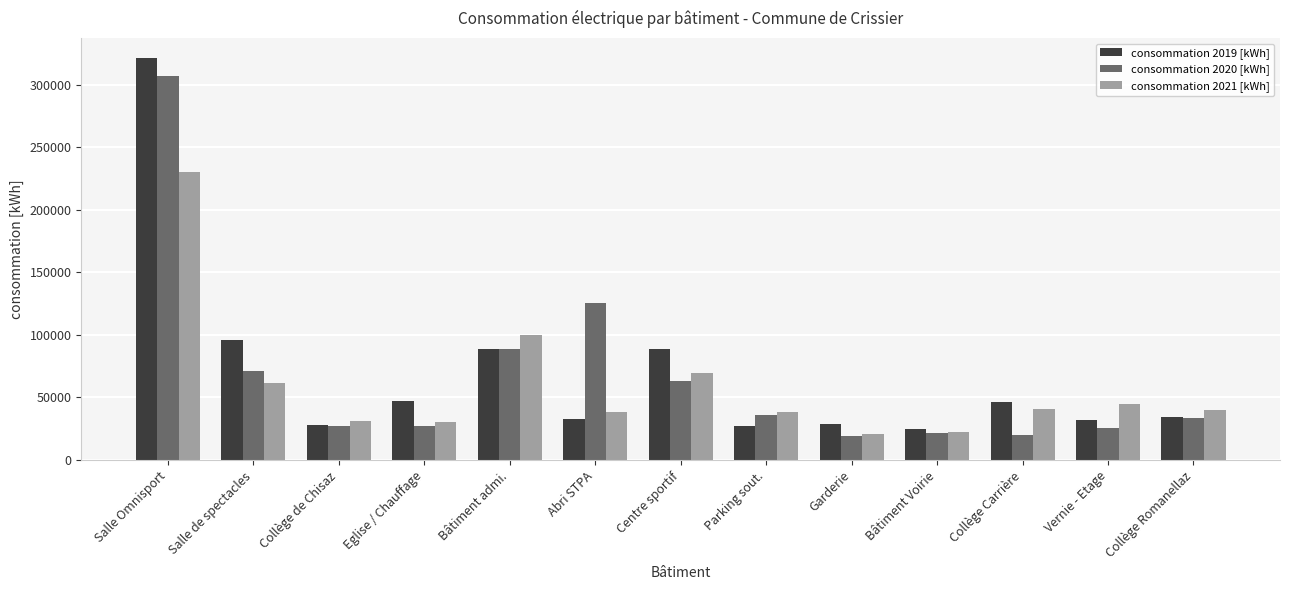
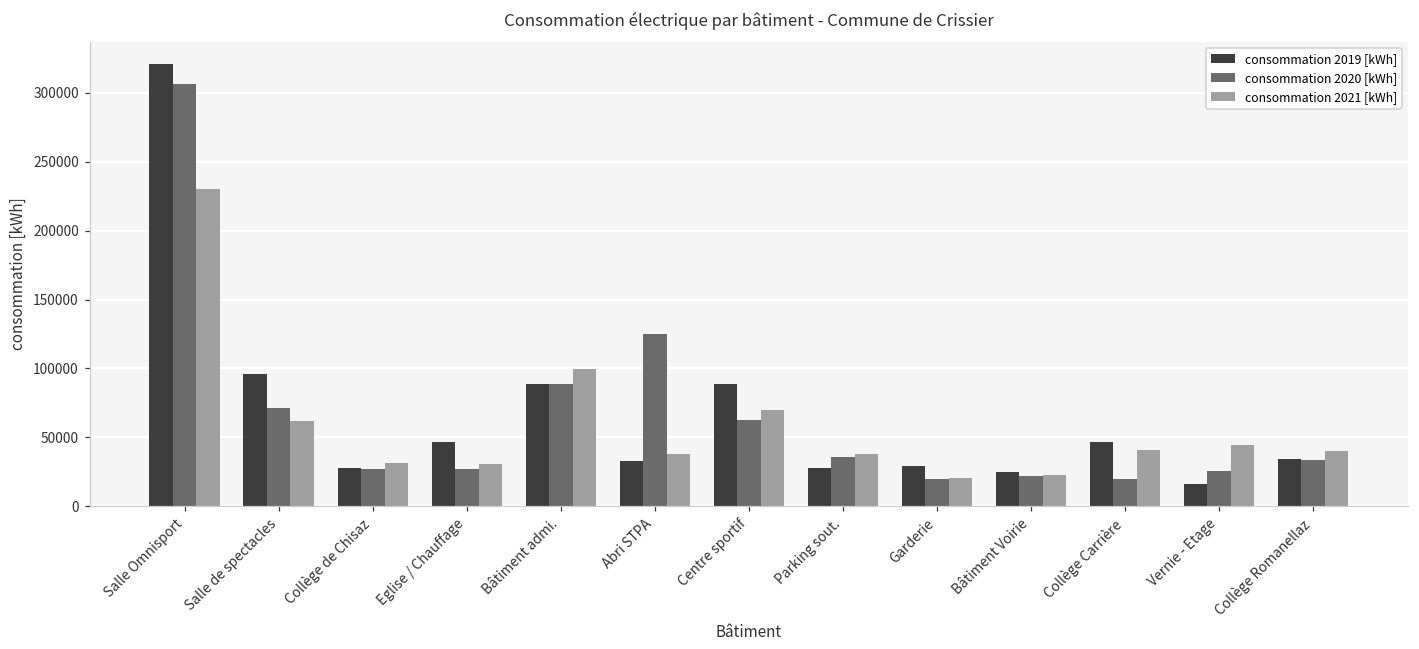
consommation 2019 [kWh], Vernie - Etage: 32000 -> 16000
